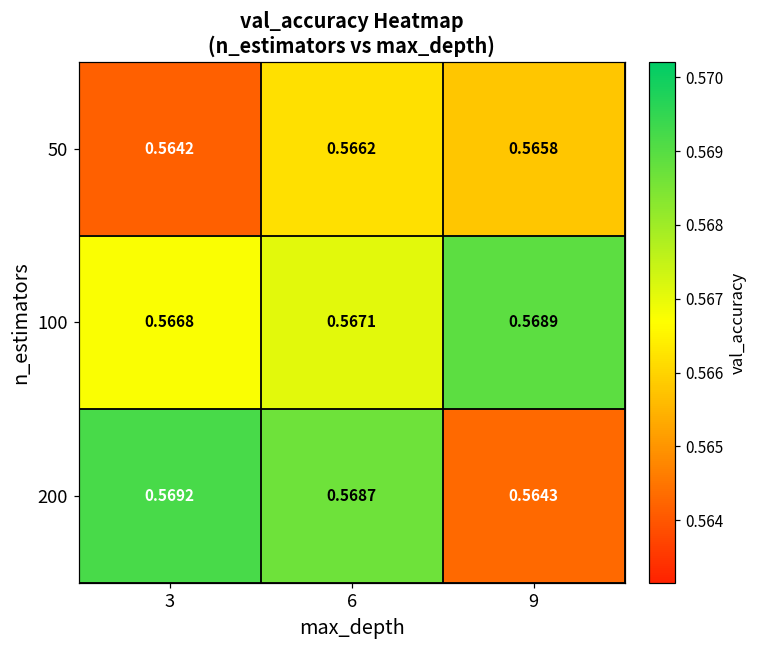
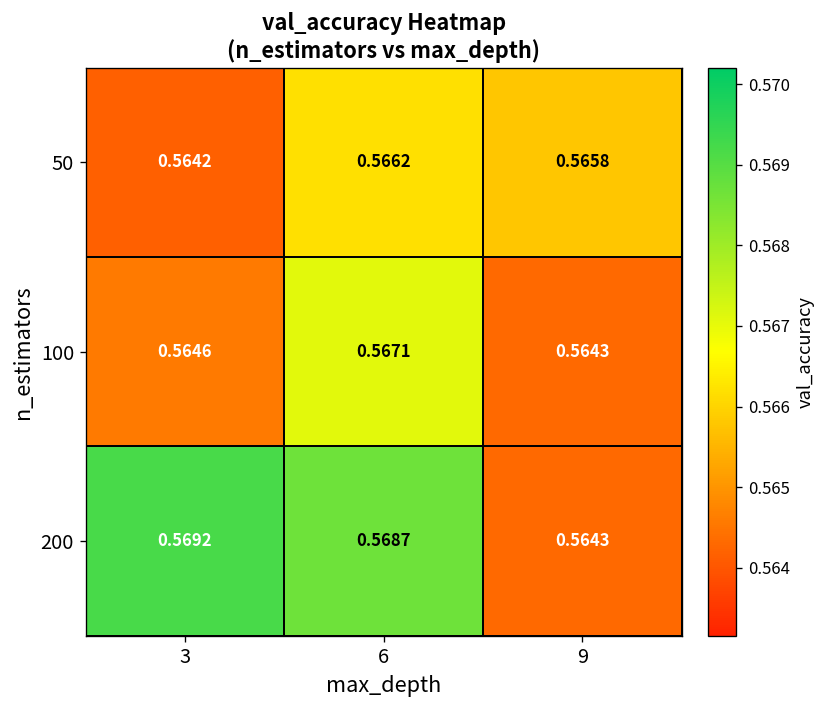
100, 3: 0.5668 -> 0.5646
100, 9: 0.5689 -> 0.5643
